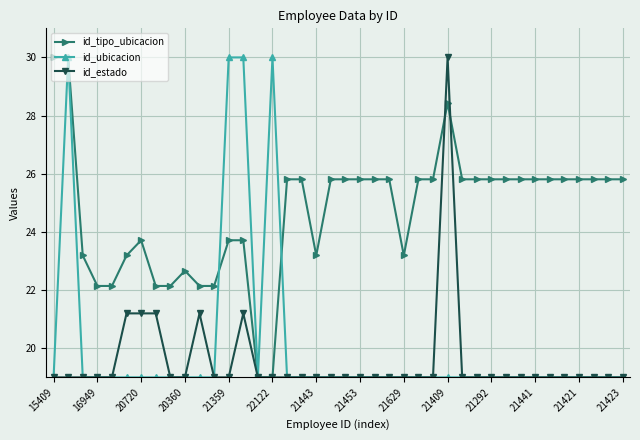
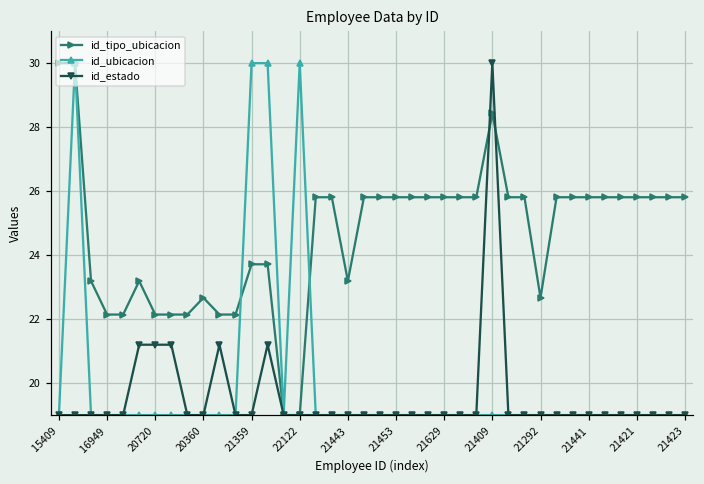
id_tipo_ubicacion, 20720: 23.7 -> 22.1
id_tipo_ubicacion, 21629: 23.2 -> 25.8
id_tipo_ubicacion, 21292: 25.8 -> 22.7
